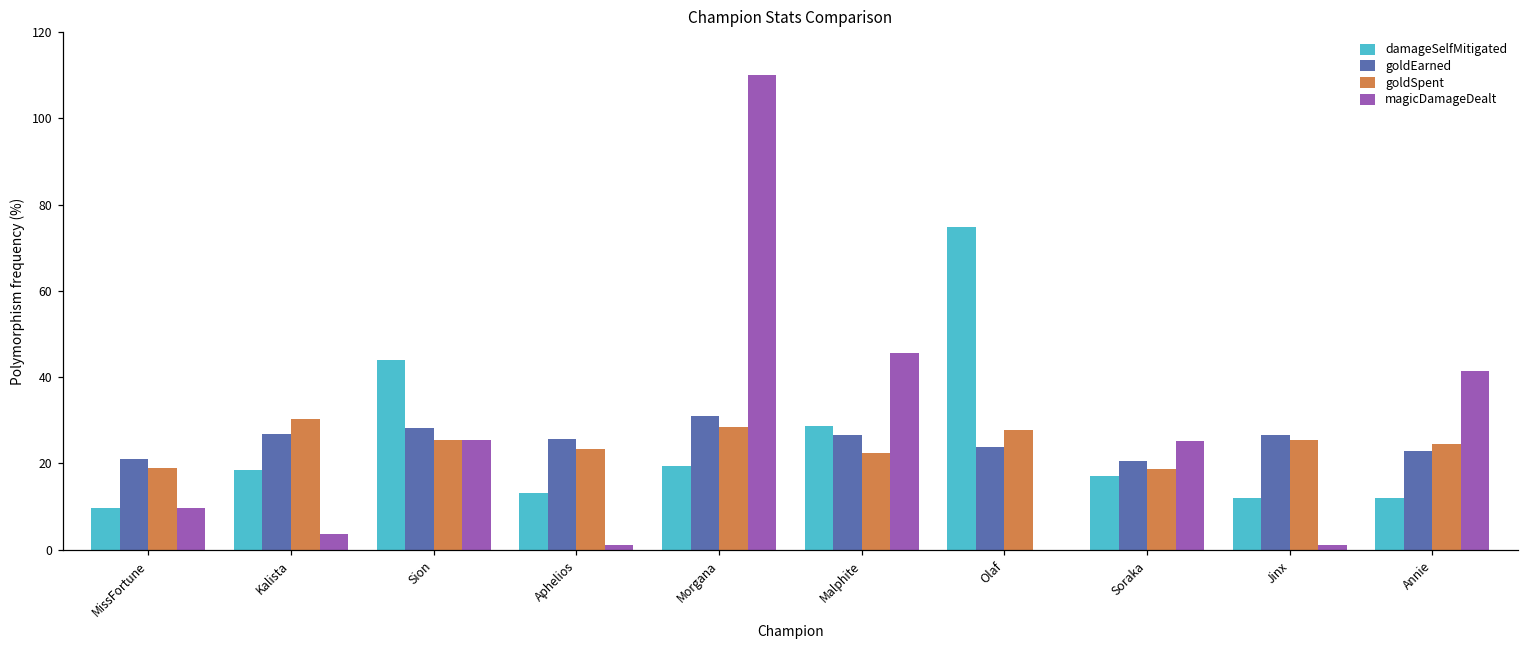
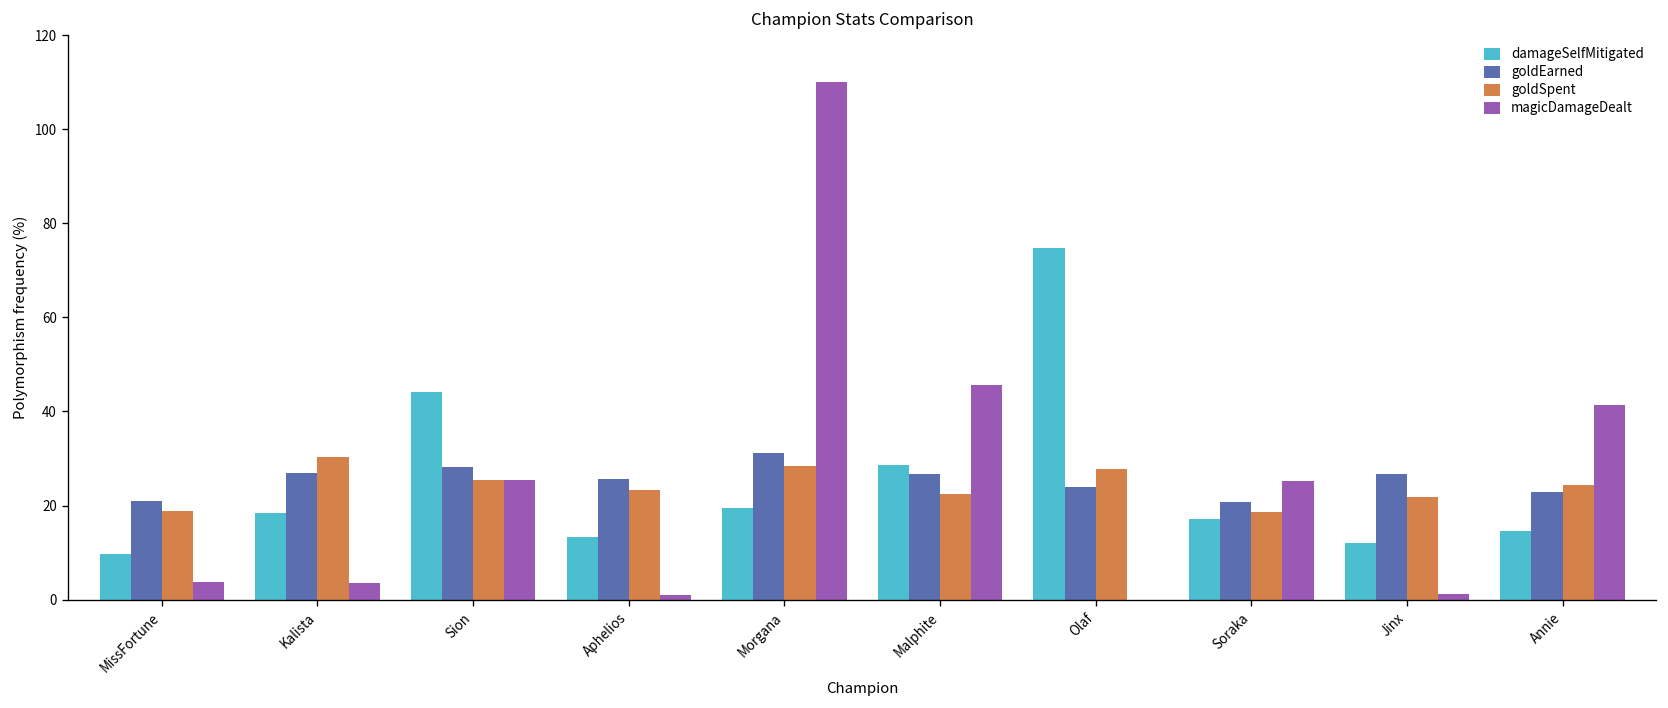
magicDamageDealt, MissFortune: 10 -> 4
goldSpent, Jinx: 25 -> 22
damageSelfMitigated, Annie: 12 -> 15
